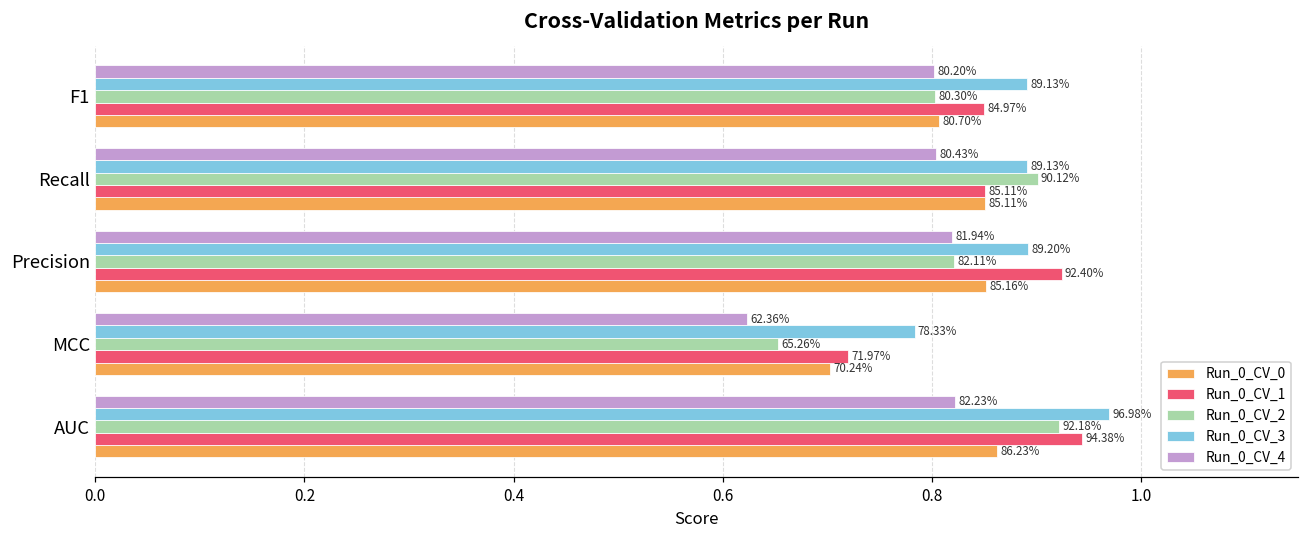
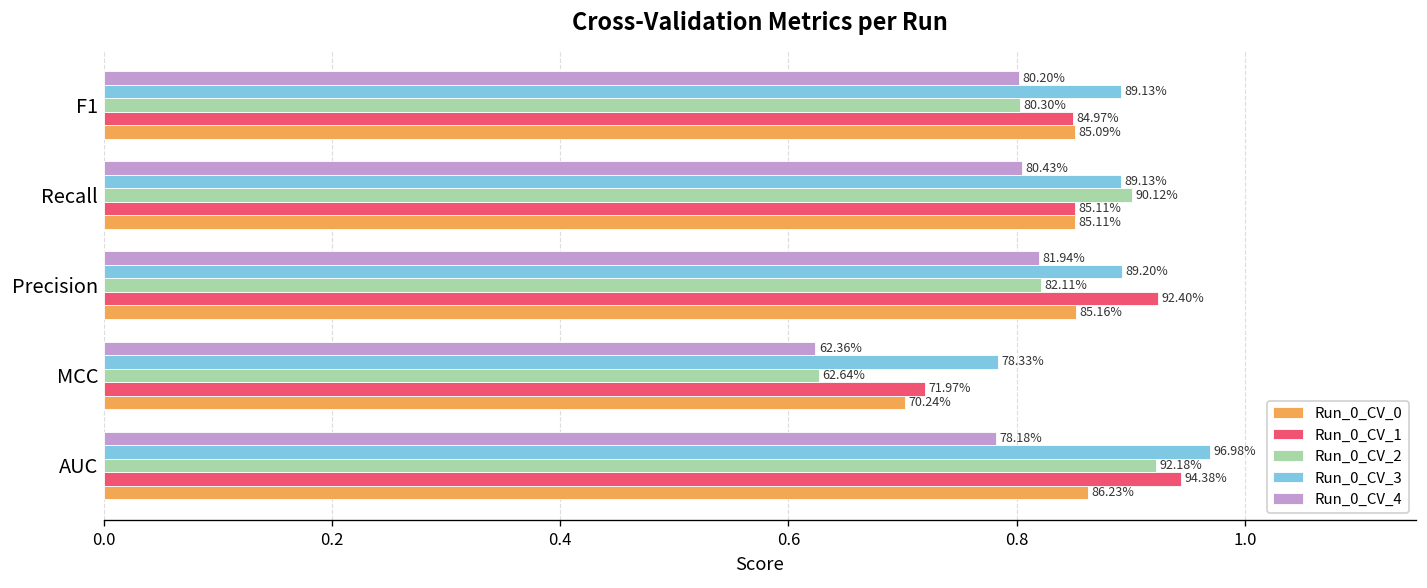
Run_0_CV_0, F1: 80.70% -> 85.09%
Run_0_CV_2, MCC: 65.26% -> 62.64%
Run_0_CV_4, AUC: 82.23% -> 78.18%
